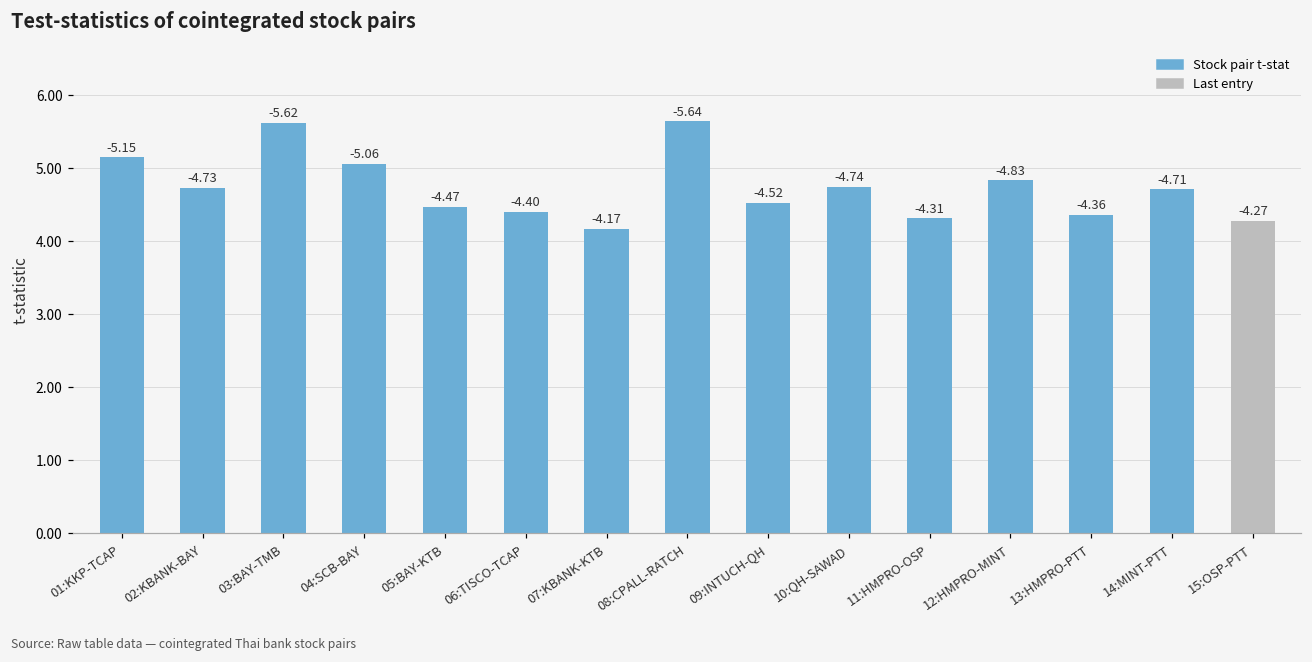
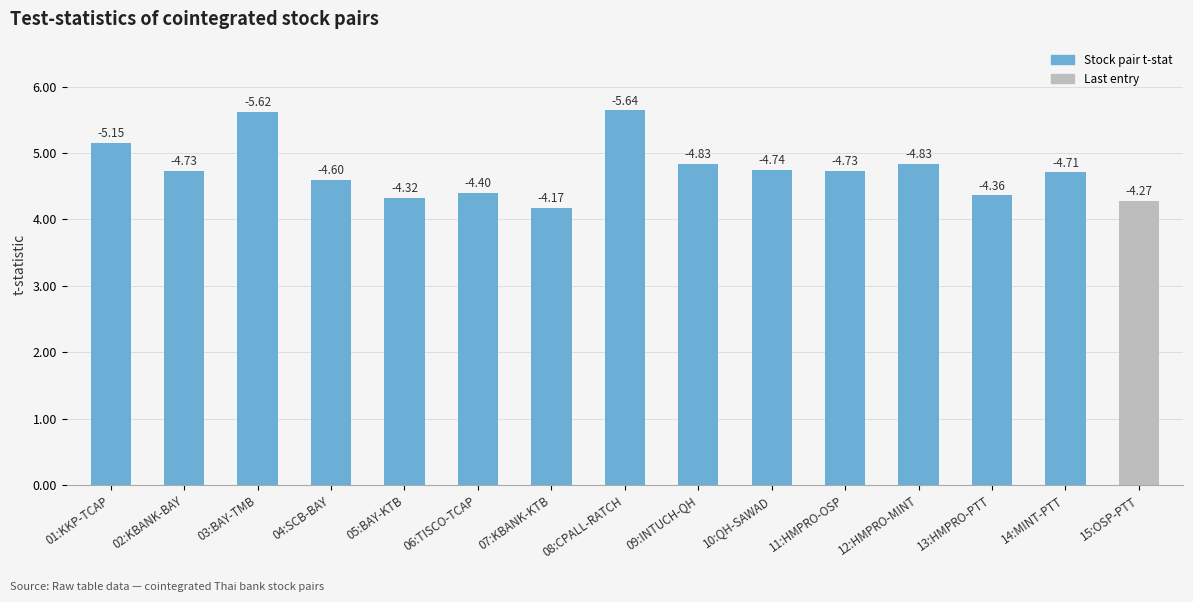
04:SCB-BAY: -5.06 -> -4.60
05:BAY-KTB: -4.47 -> -4.32
09:INTUCH-QH: -4.52 -> -4.83
11:HMPRO-OSP: -4.31 -> -4.73
